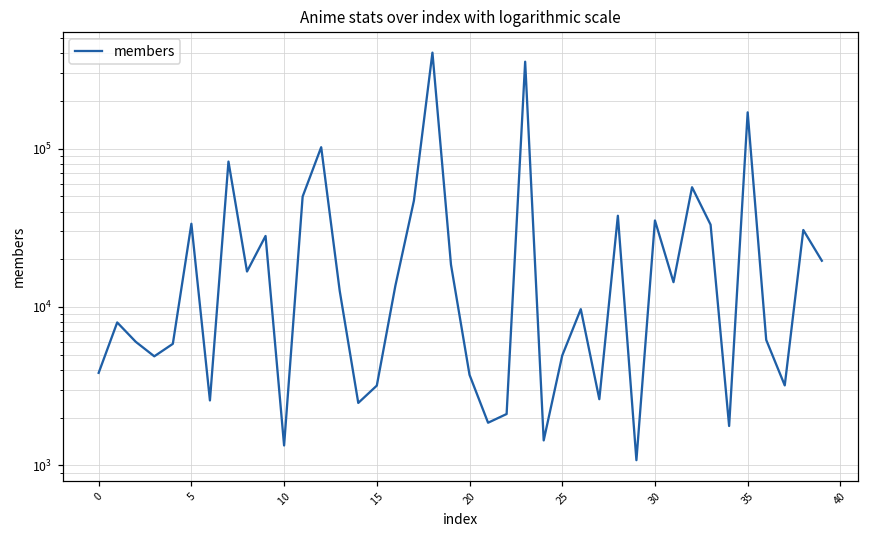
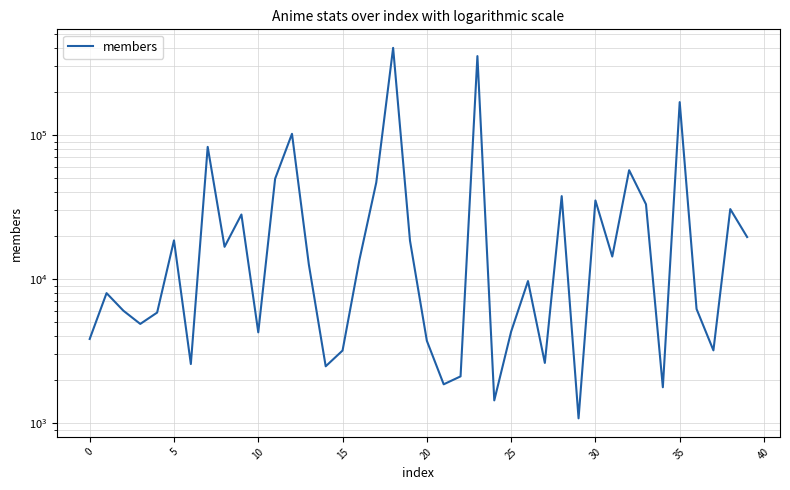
5: 34000 -> 19000
10: 1300 -> 4300
25: 4900 -> 4300
